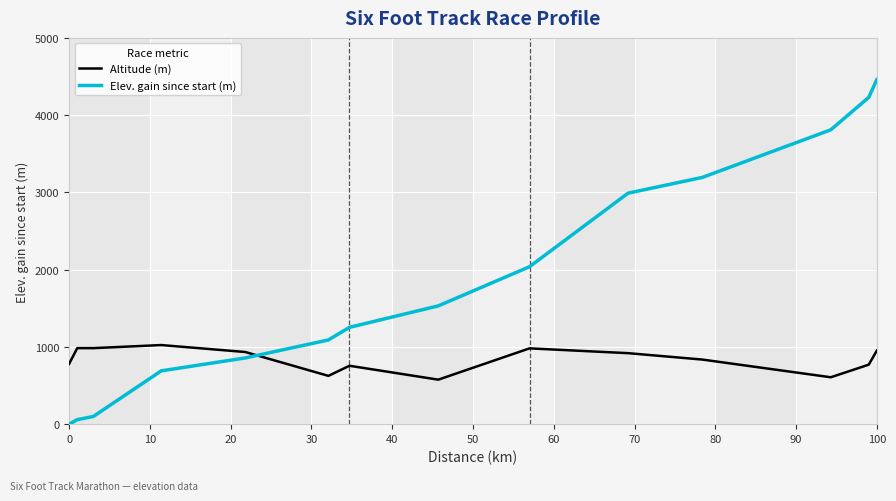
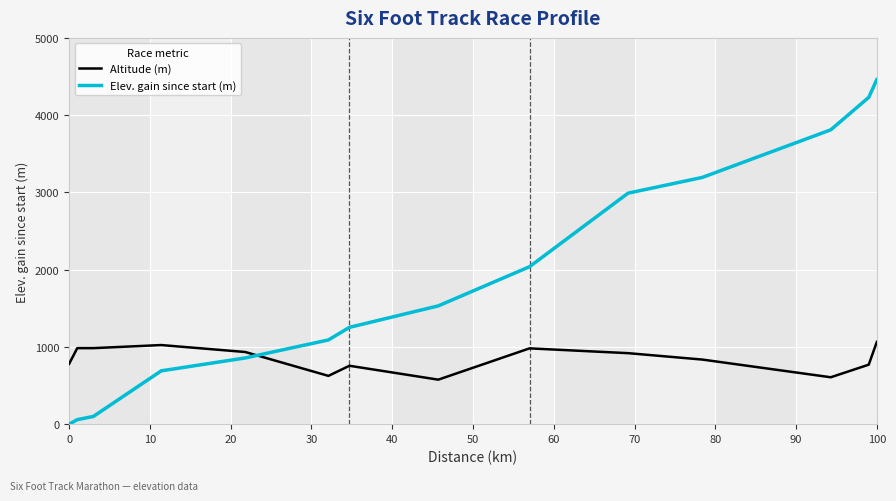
Altitude (m), 100: 1000 -> 1100
